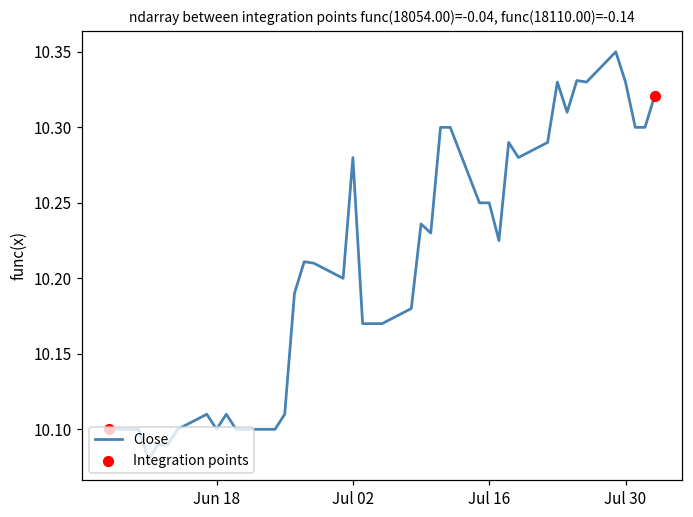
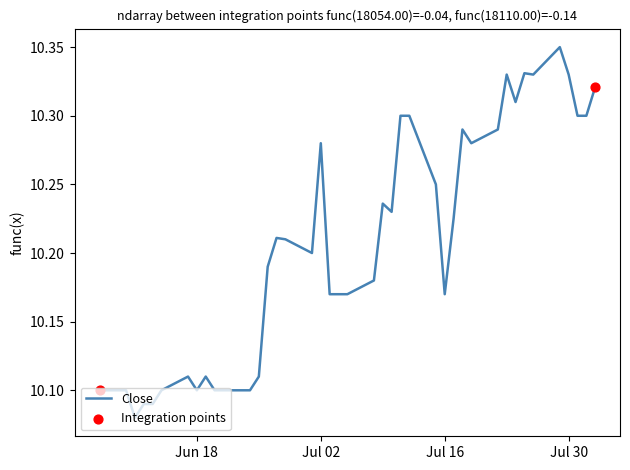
Close, Jul 16: 10.25 -> 10.17
